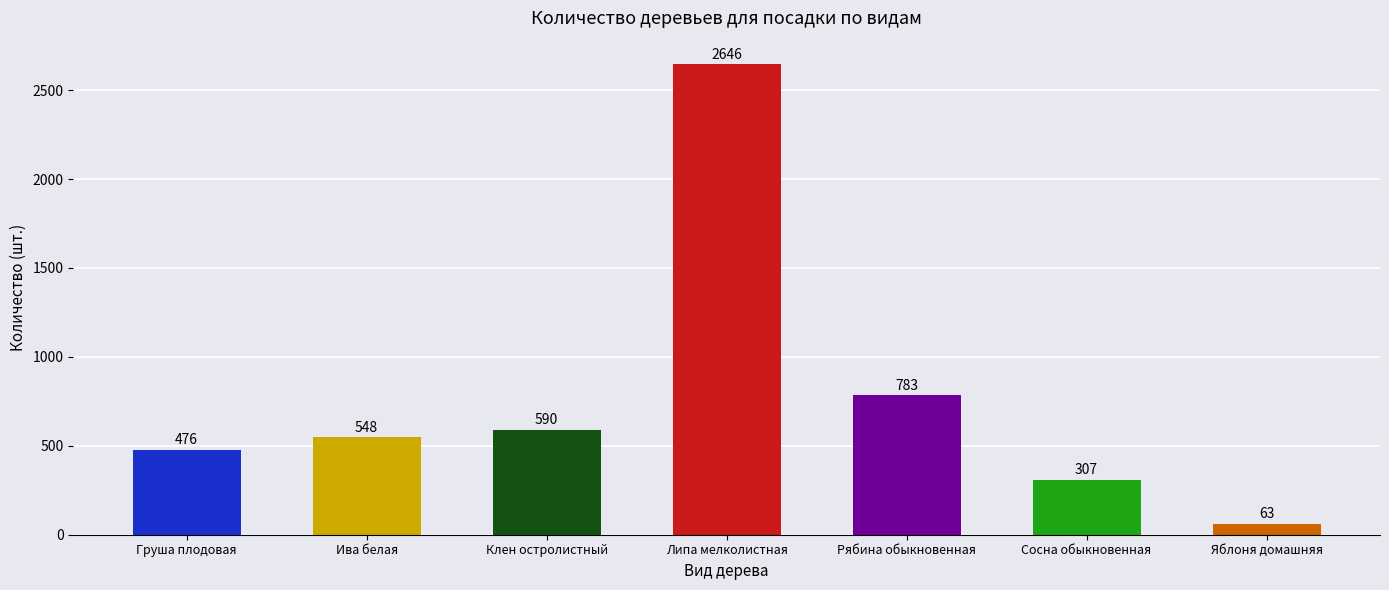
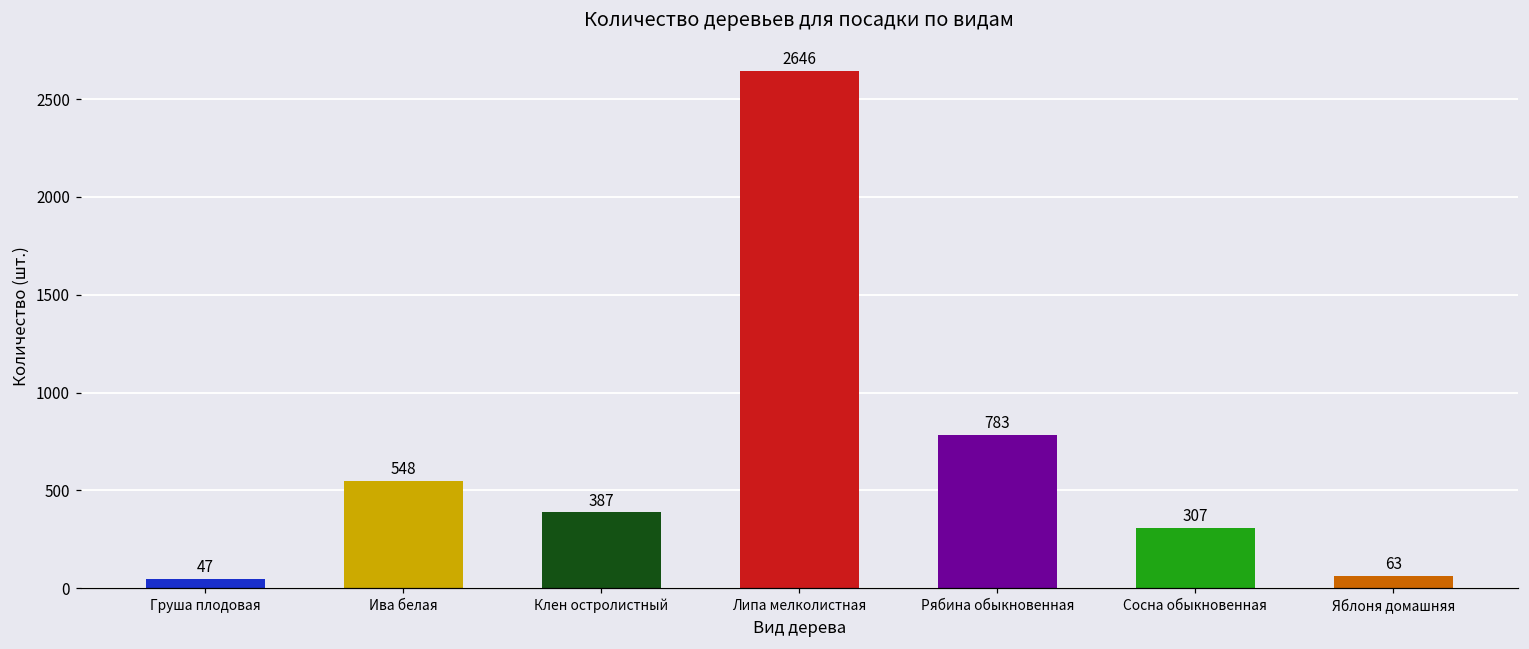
Груша плодовая: 476 -> 47
Клен остролистный: 590 -> 387
